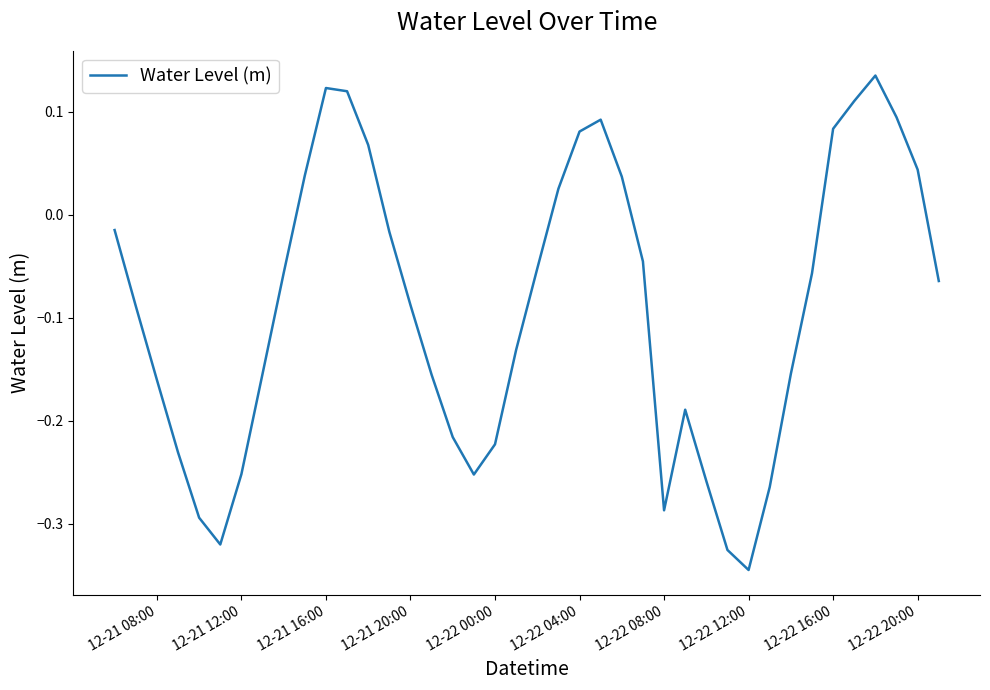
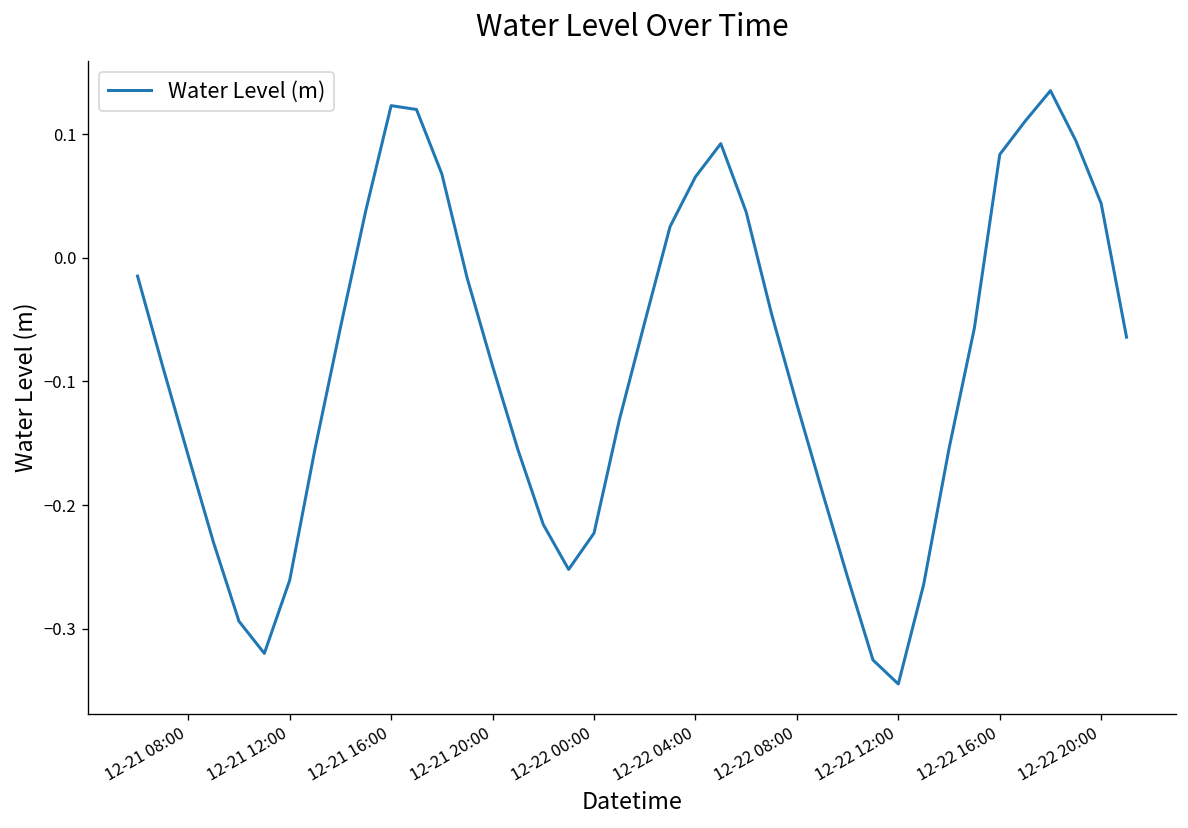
12-21 12:00: -0.252 -> -0.261
12-22 04:00: 0.081 -> 0.065
12-22 08:00: -0.287 -> -0.119
